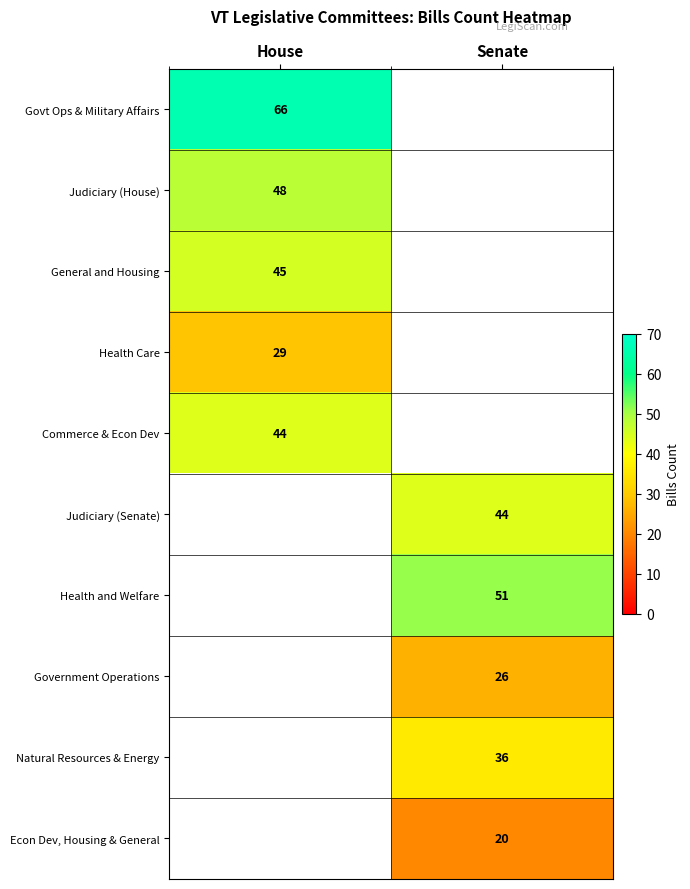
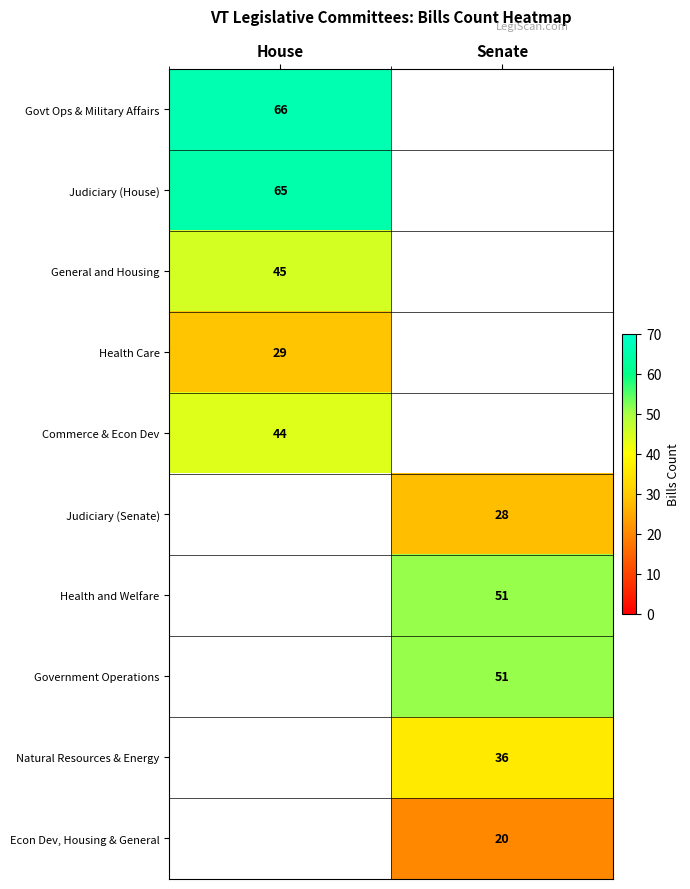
Judiciary (House), House: 48 -> 65
Judiciary (Senate), Senate: 44 -> 28
Government Operations, Senate: 26 -> 51
